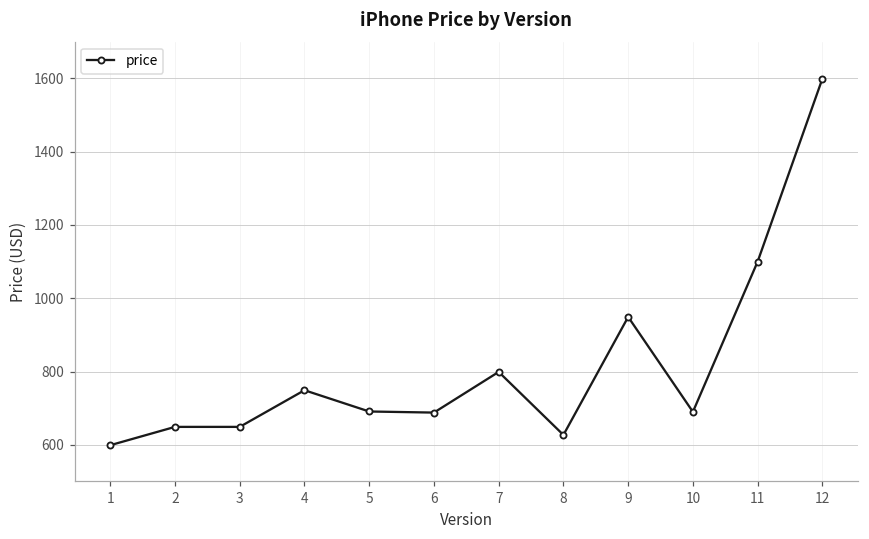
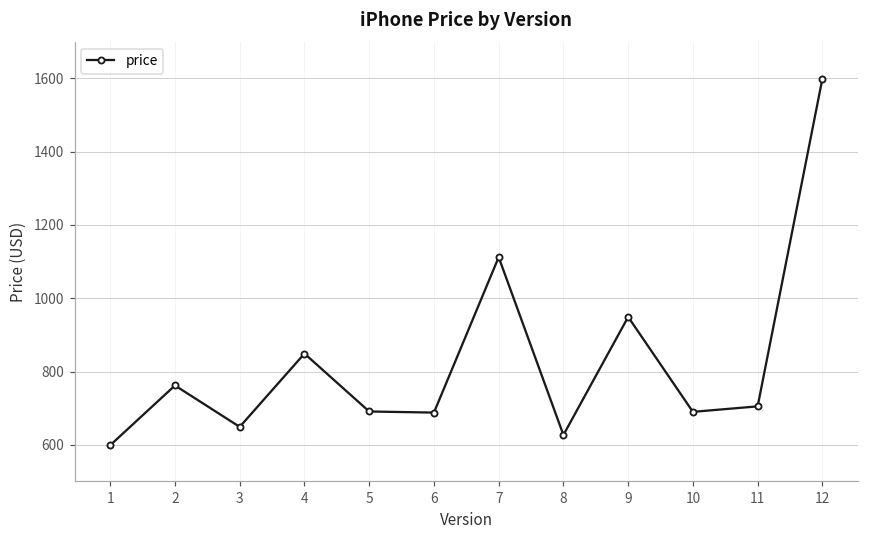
2: 650 -> 760
4: 750 -> 850
7: 800 -> 1110
11: 1100 -> 710
